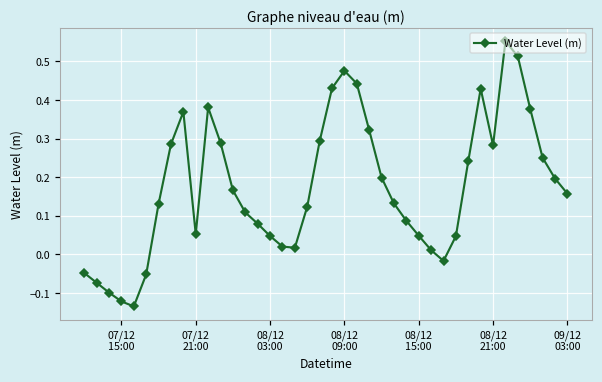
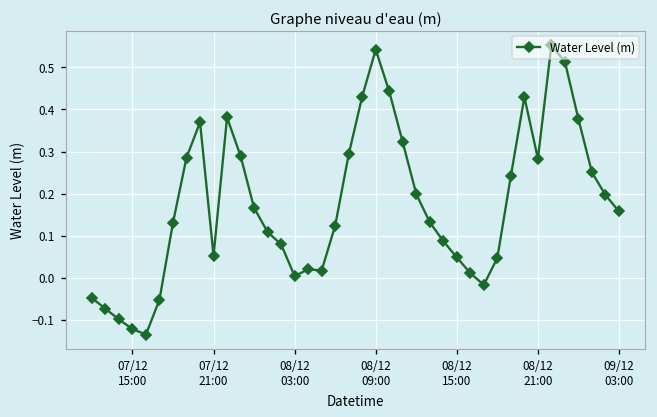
08/12 03:00: 0.05 -> 0.00
08/12 09:00: 0.48 -> 0.54
